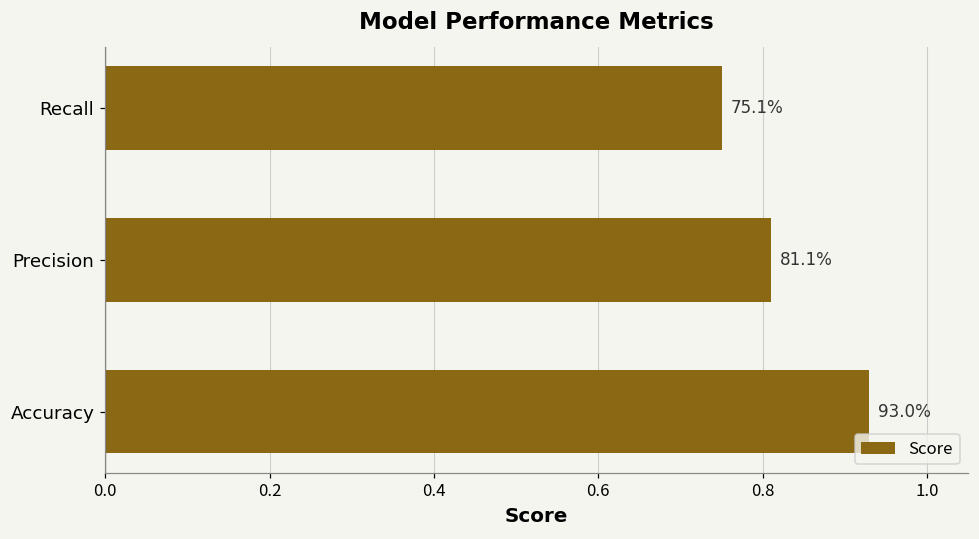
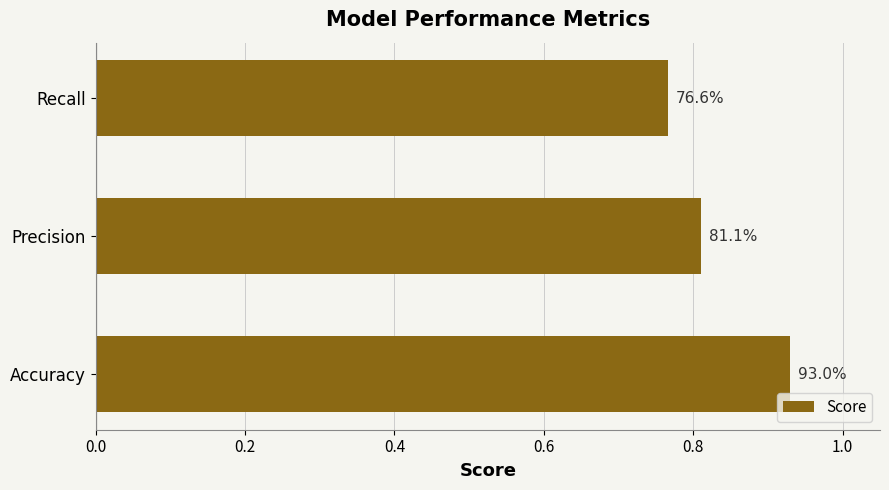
Recall: 75.1% -> 76.6%
